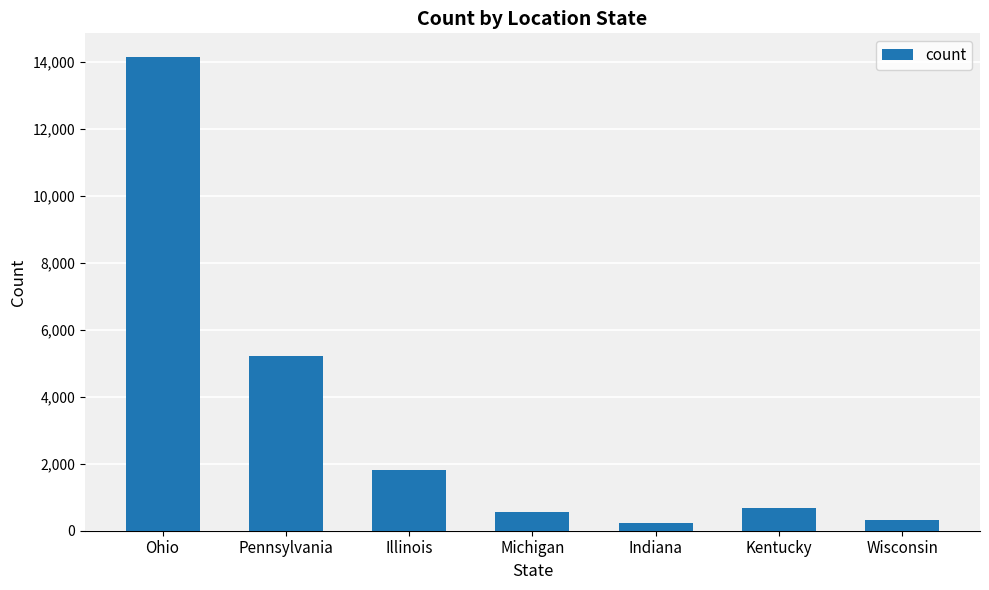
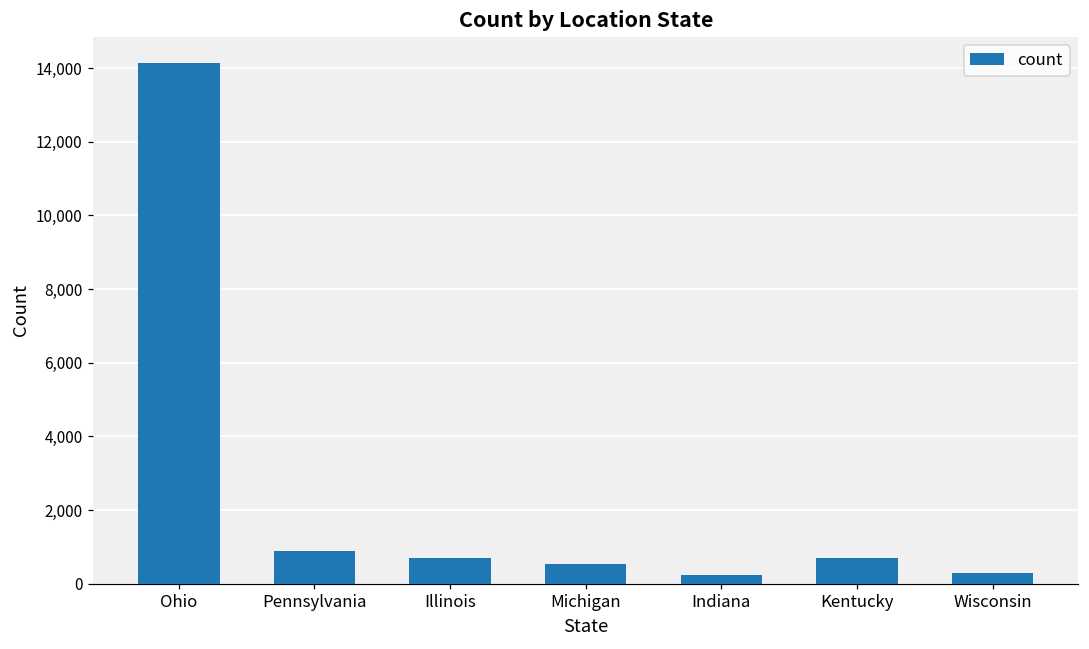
Pennsylvania: 5,200 -> 900
Illinois: 1,800 -> 700
